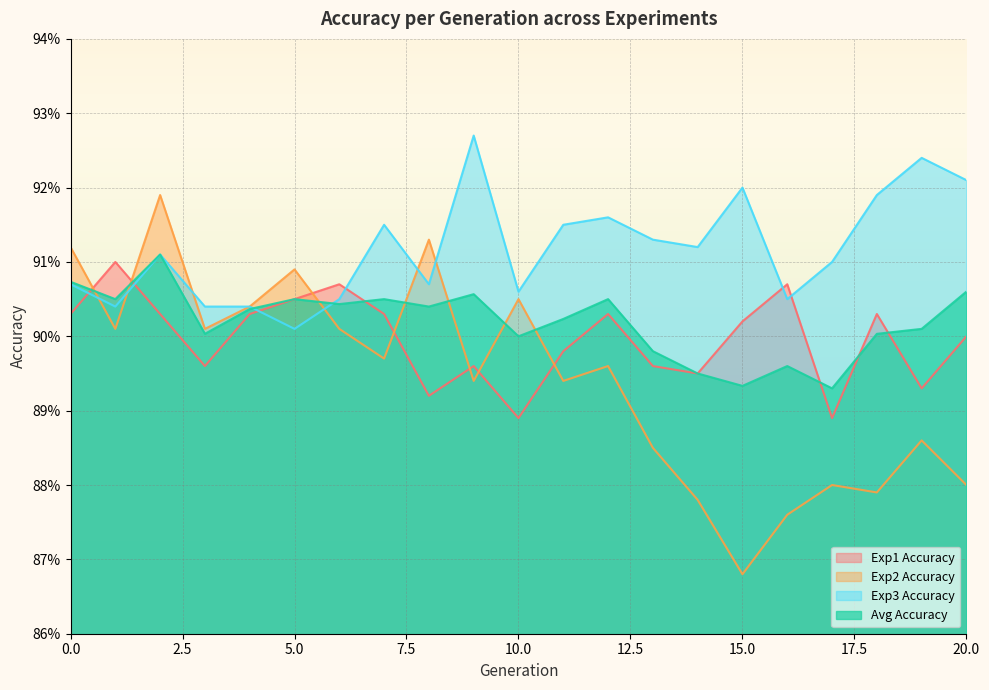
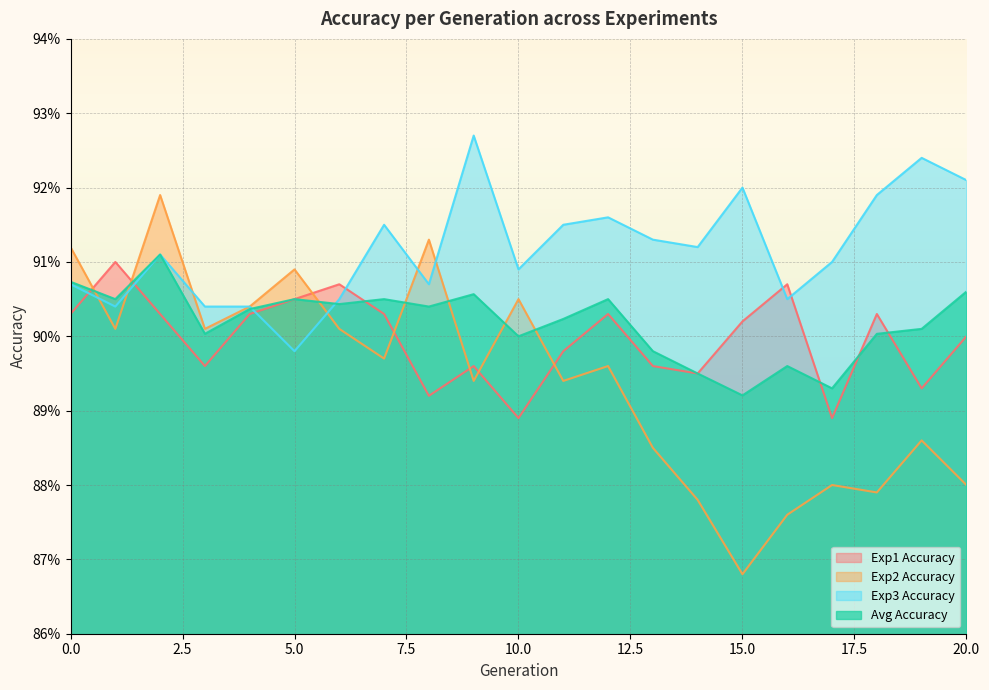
Exp3 Accuracy, 5.0: 90.1% -> 89.8%
Exp3 Accuracy, 10.0: 90.6% -> 90.9%
Avg Accuracy, 15.0: 89.3% -> 89.2%
